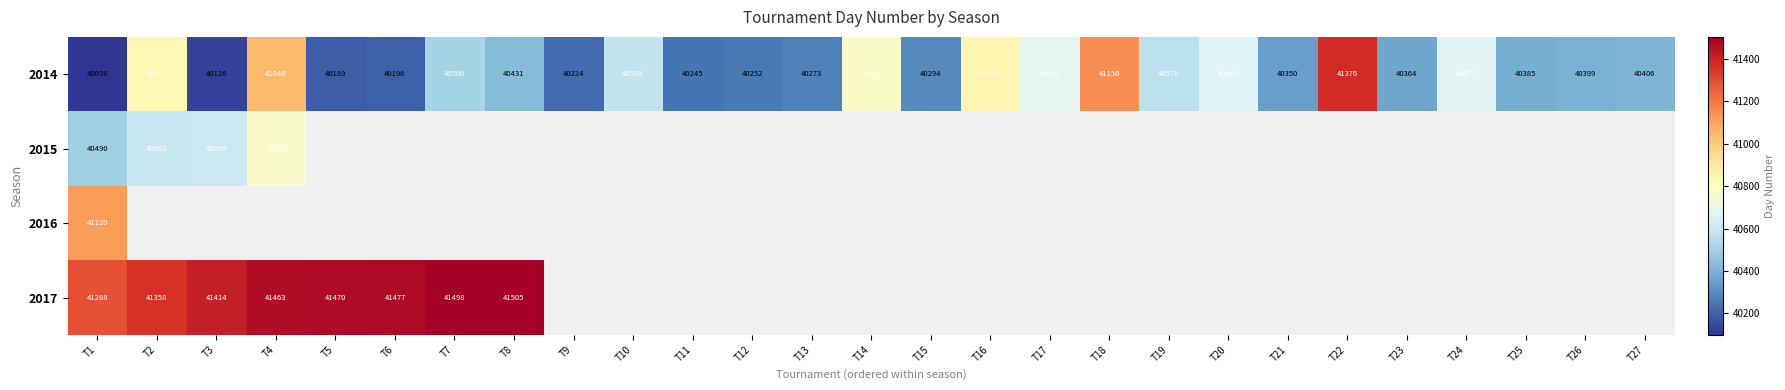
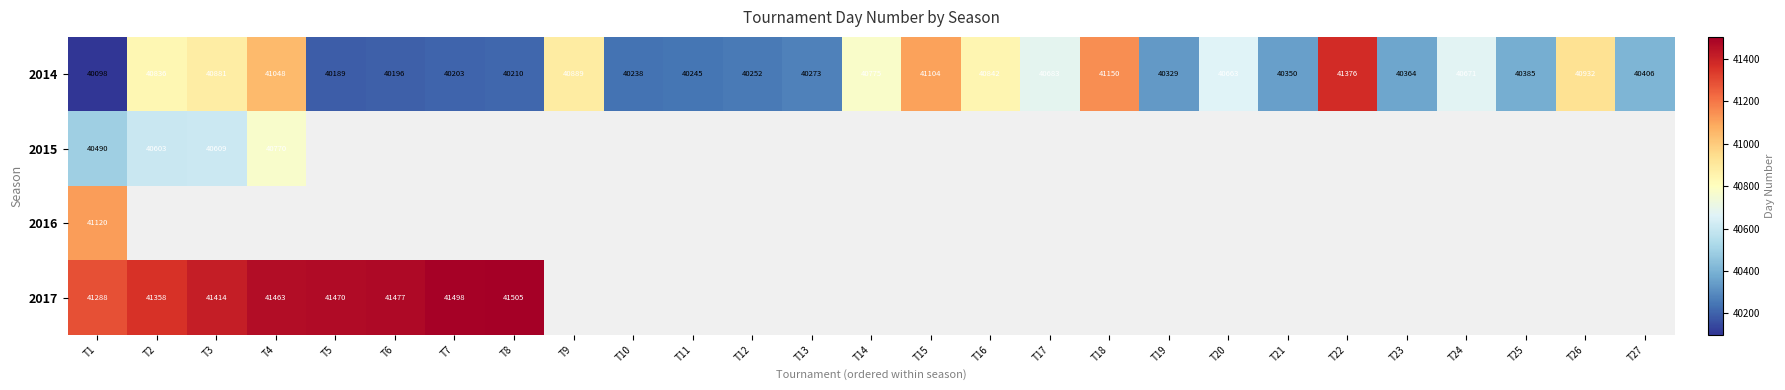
2014, T3: 40126 -> 40881
2014, T7: 40506 -> 40203
2014, T8: 40431 -> 40210
2014, T9: 40224 -> 40889
2014, T10: 40585 -> 40238
2014, T15: 40294 -> 41104
2014, T19: 40570 -> 40329
2014, T26: 40399 -> 40932
